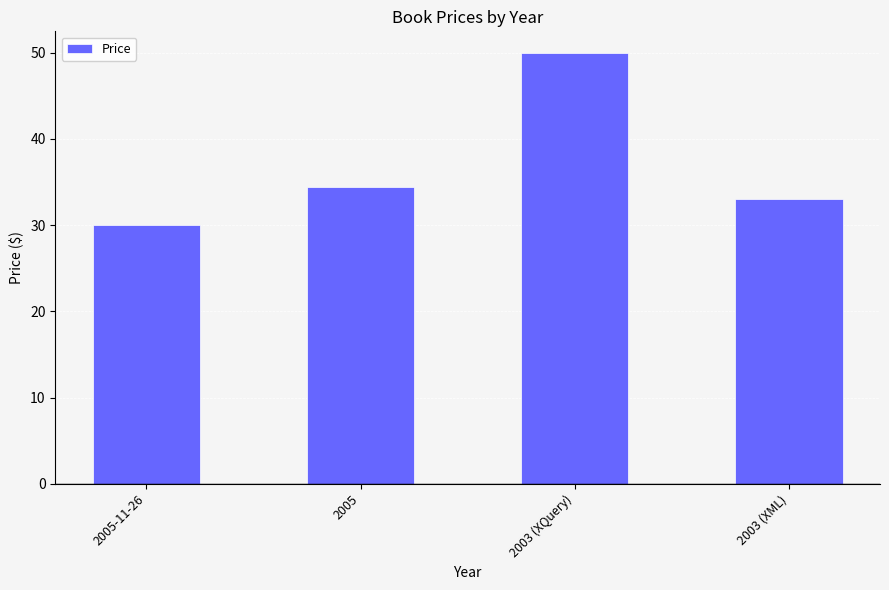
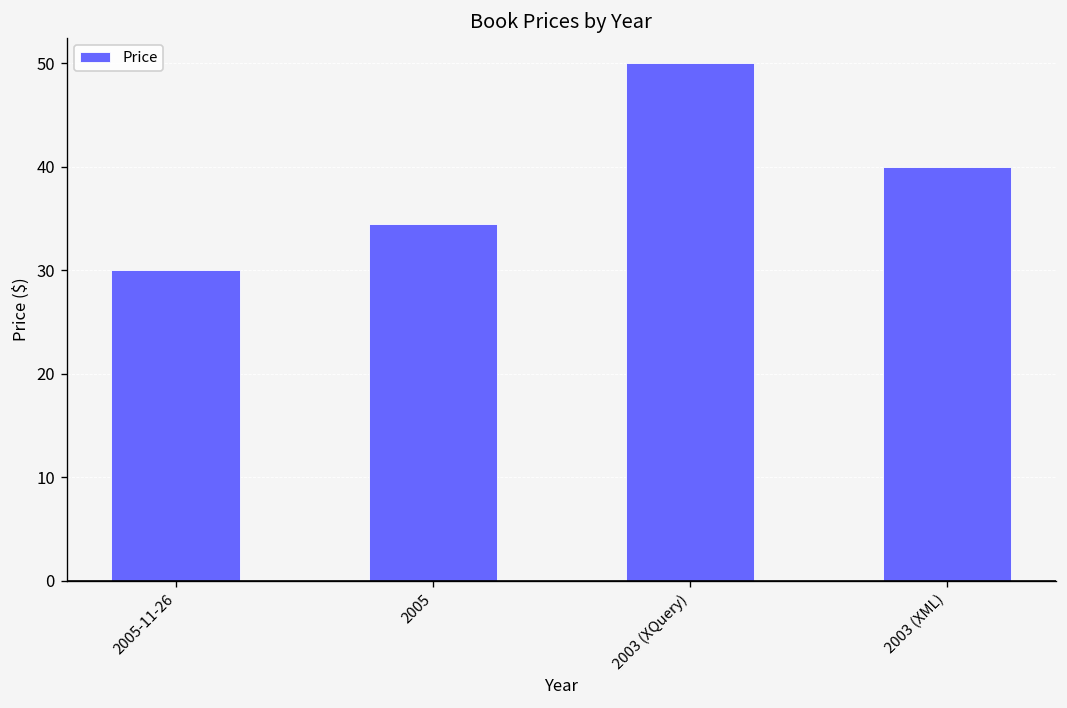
2003 (XML): 33 -> 40
